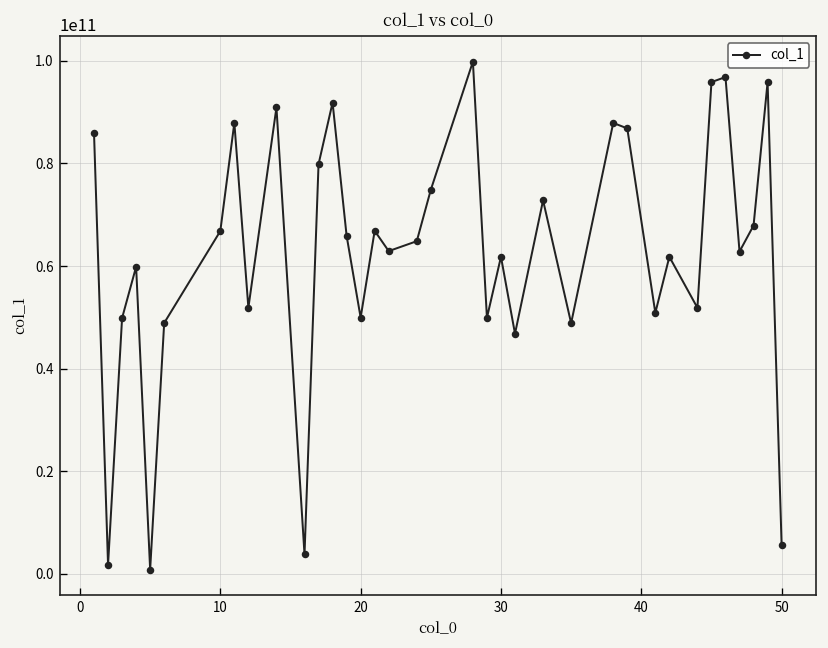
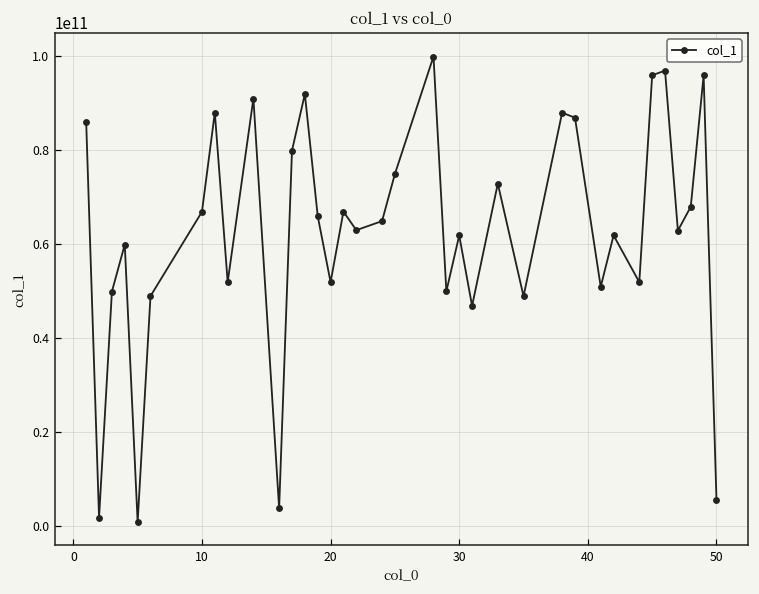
20: 50000000000 -> 52000000000
